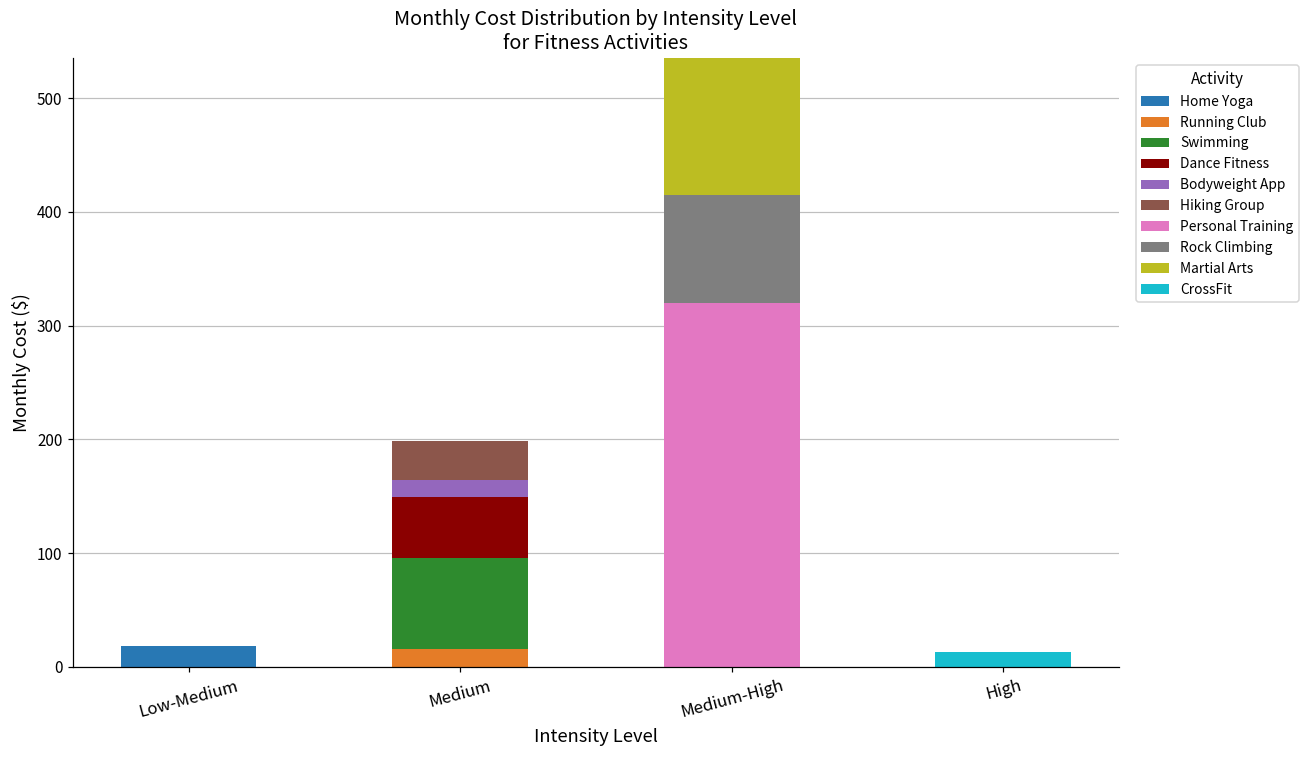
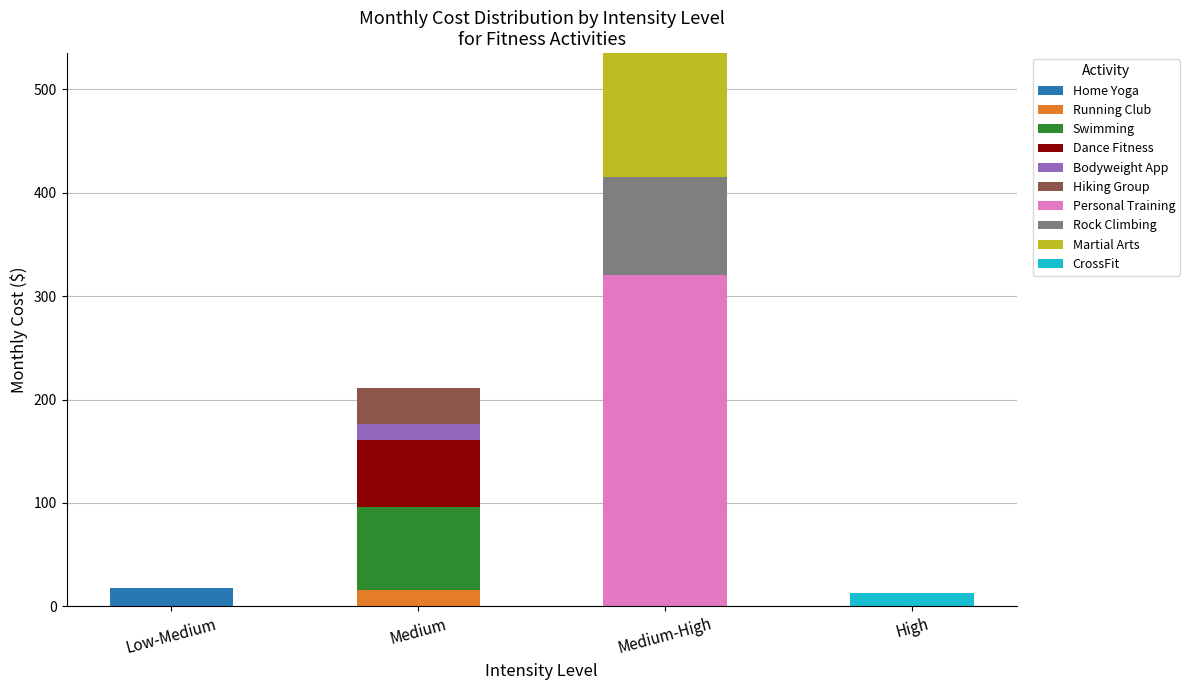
Dance Fitness, Medium: 53 -> 65
